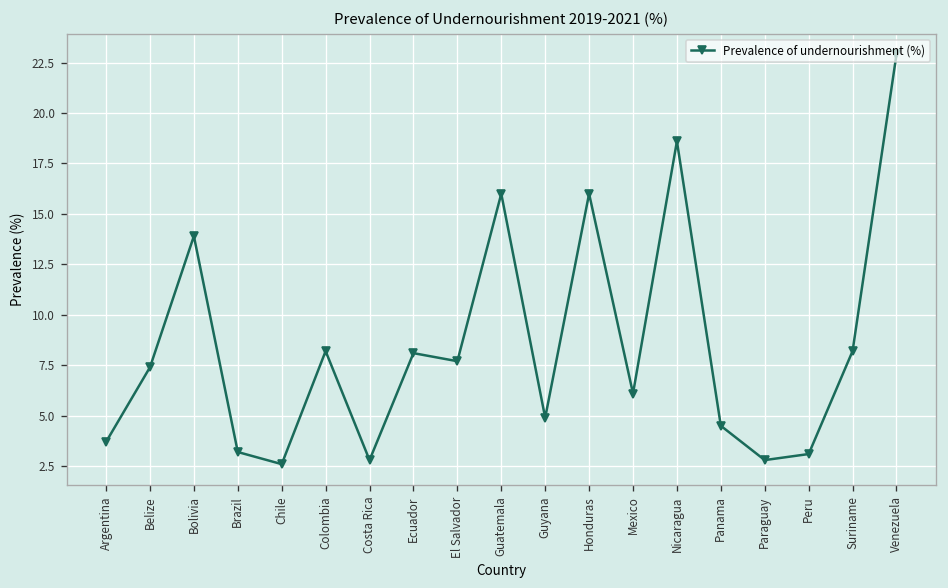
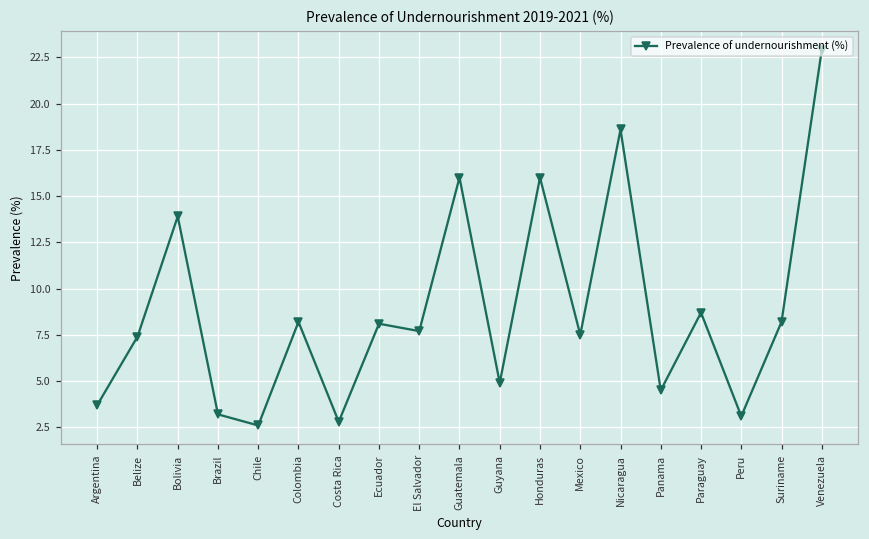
Mexico: 6.1 -> 7.5
Paraguay: 2.8 -> 8.7
